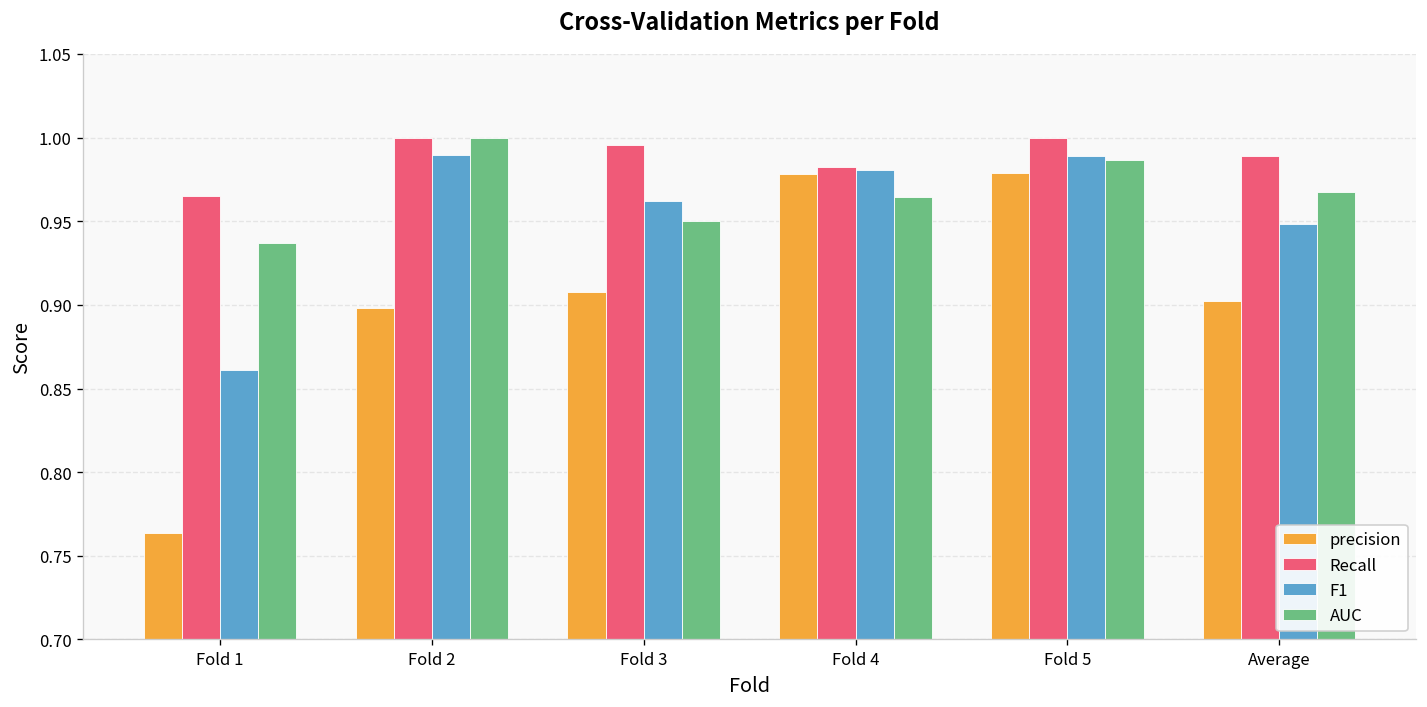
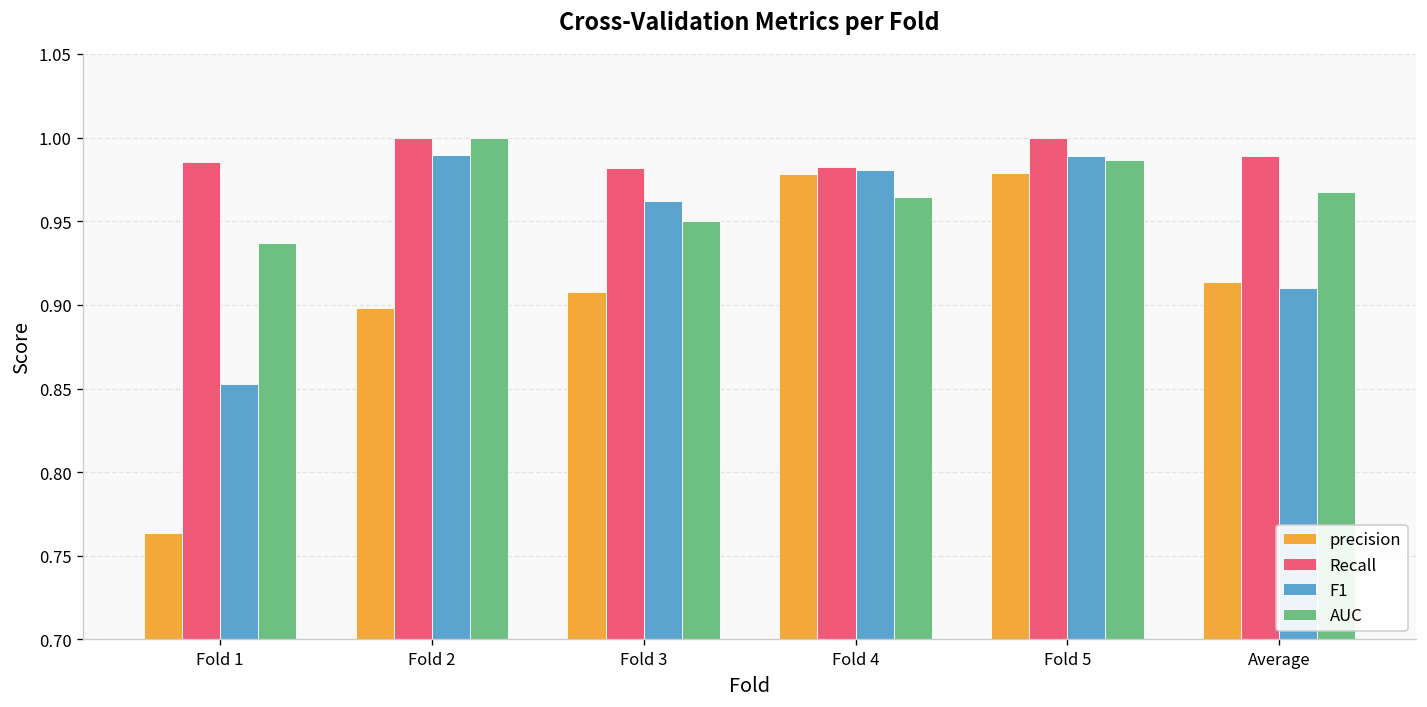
Recall, Fold 1: 0.965 -> 0.986
F1, Fold 1: 0.861 -> 0.853
Recall, Fold 3: 0.996 -> 0.982
precision, Average: 0.902 -> 0.914
F1, Average: 0.948 -> 0.910
